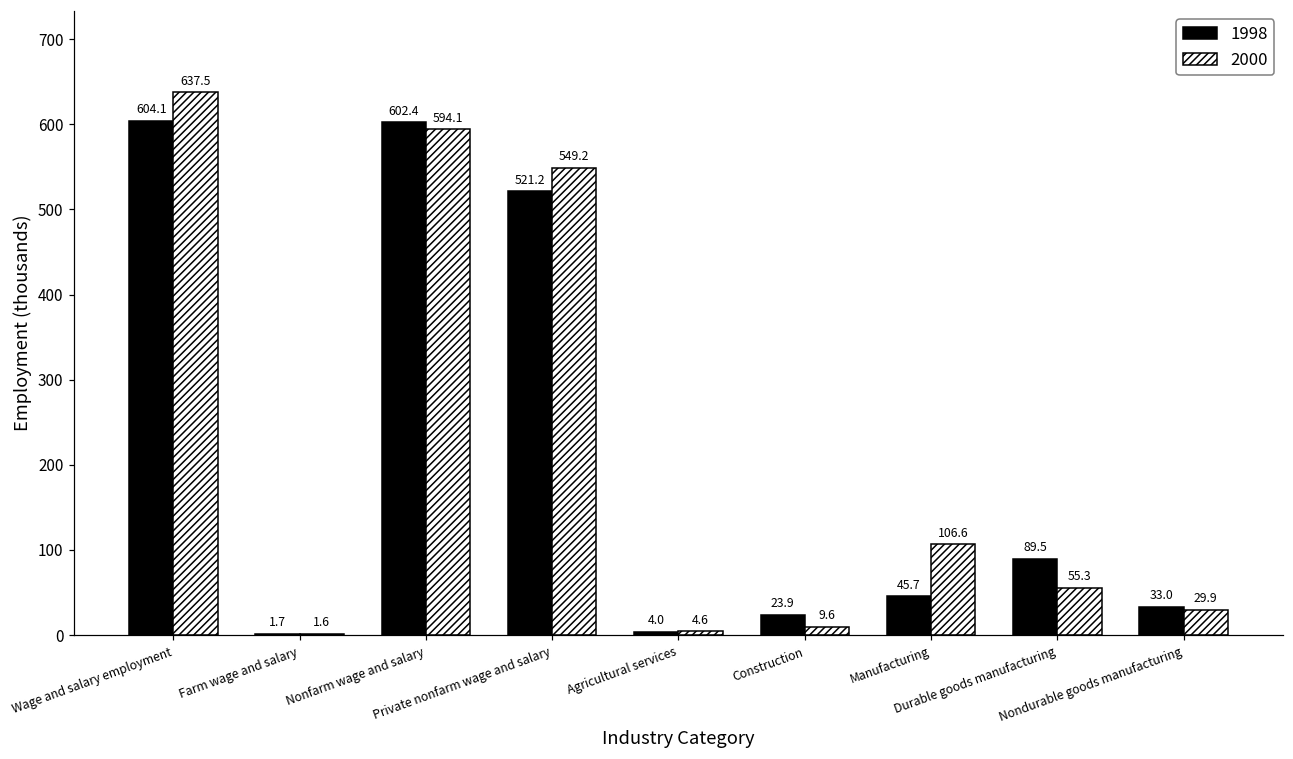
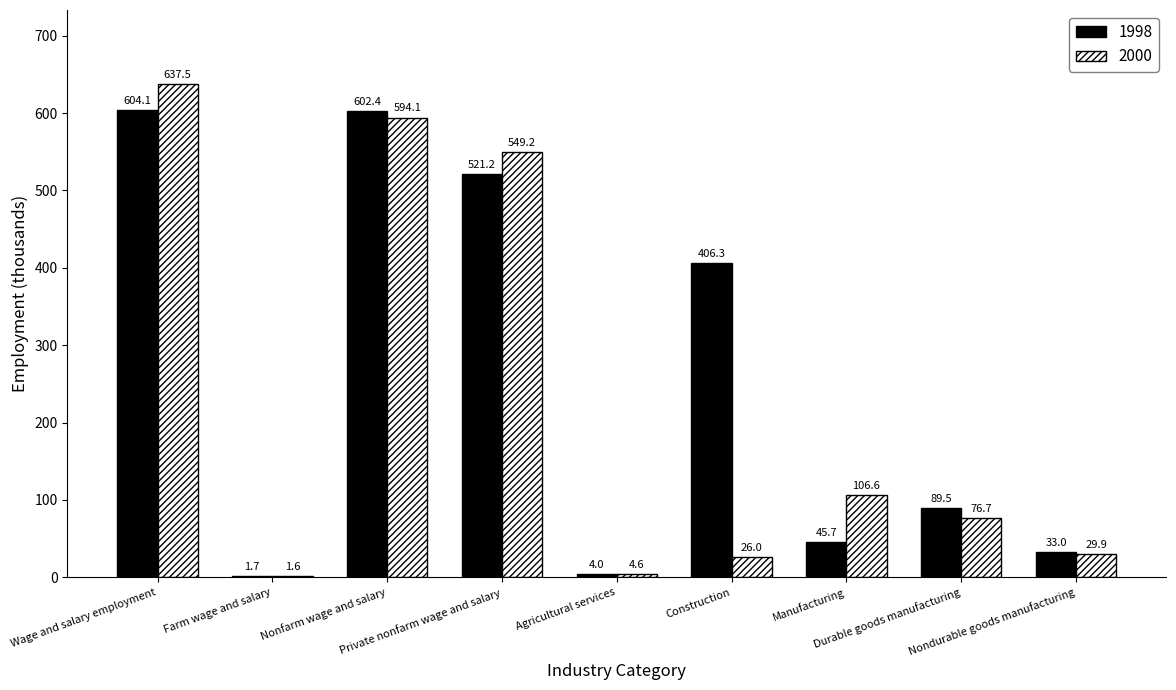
1998, Construction: 23.9 -> 406.3
2000, Construction: 9.6 -> 26.0
2000, Durable goods manufacturing: 55.3 -> 76.7
